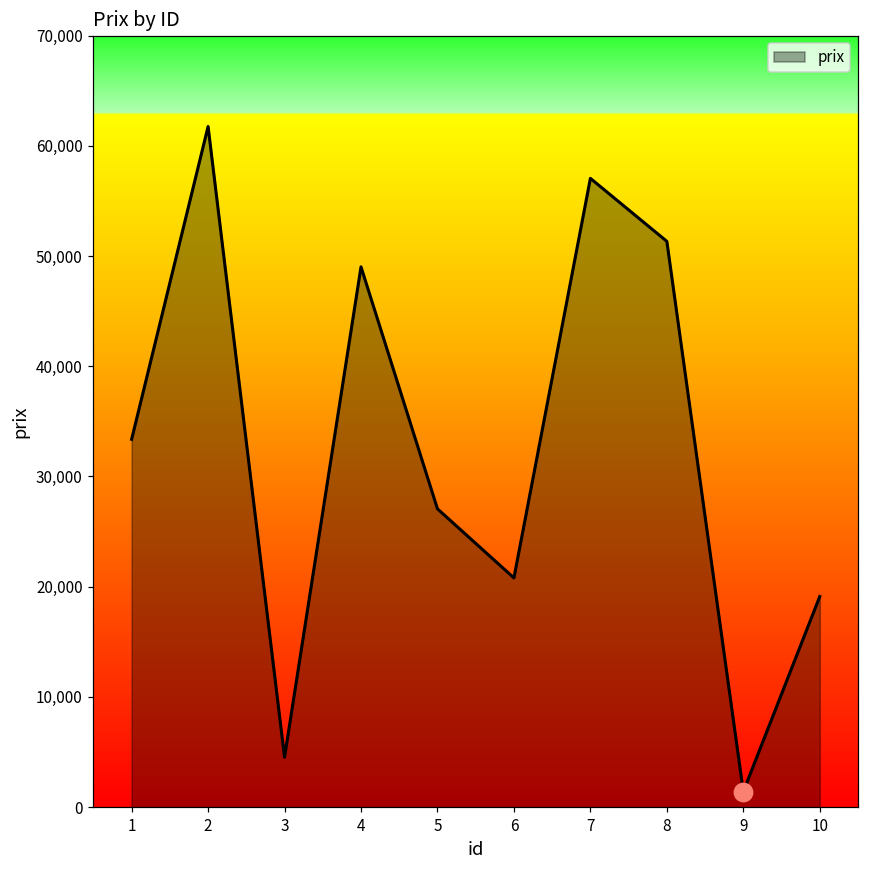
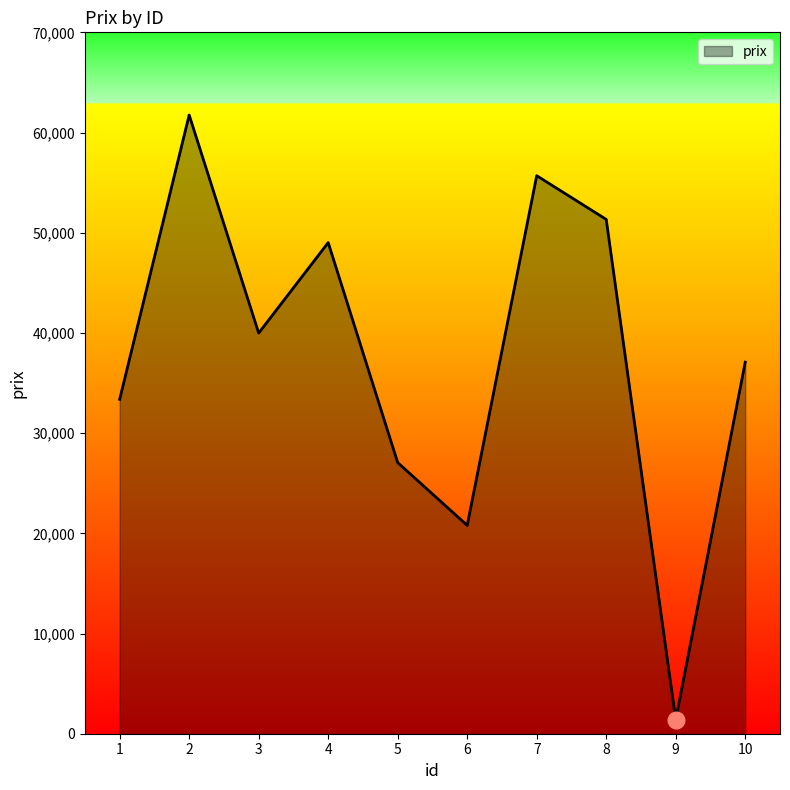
prix, 3: 4,500 -> 40,000
prix, 7: 57,000 -> 55,700
prix, 10: 19,100 -> 37,100
